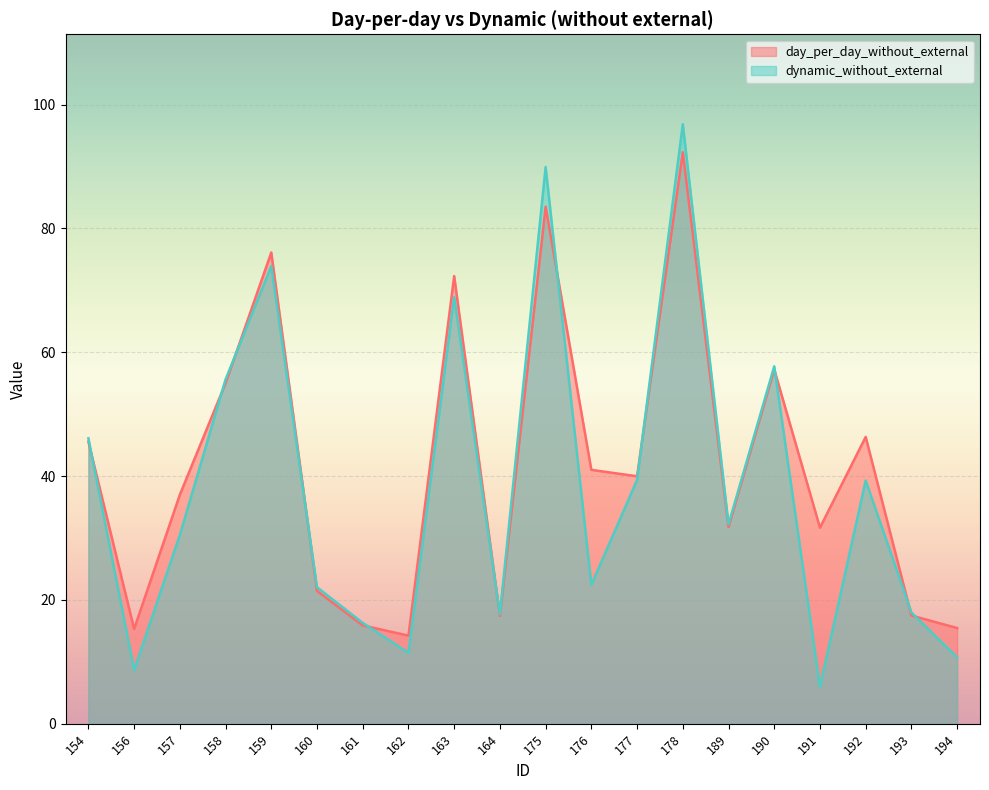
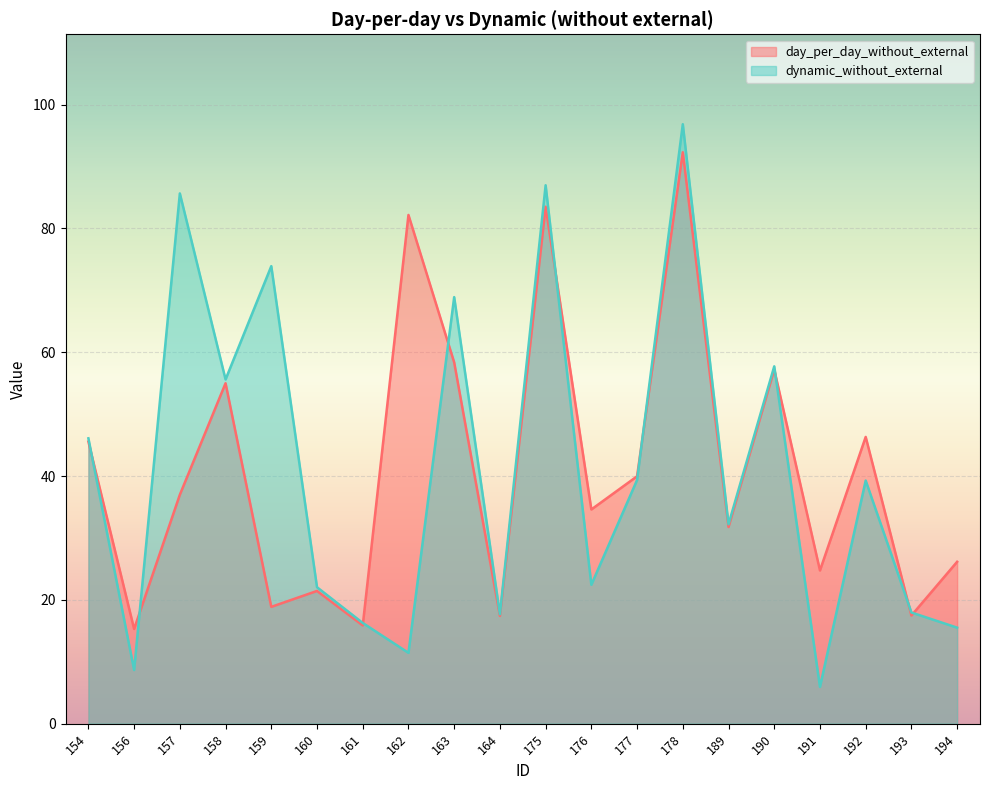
dynamic_without_external, 157: 30 -> 86
day_per_day_without_external, 159: 76 -> 19
day_per_day_without_external, 162: 14 -> 82
day_per_day_without_external, 163: 72 -> 58
dynamic_without_external, 175: 90 -> 87
day_per_day_without_external, 176: 41 -> 35
day_per_day_without_external, 191: 32 -> 25
day_per_day_without_external, 194: 15 -> 26
dynamic_without_external, 194: 11 -> 16
